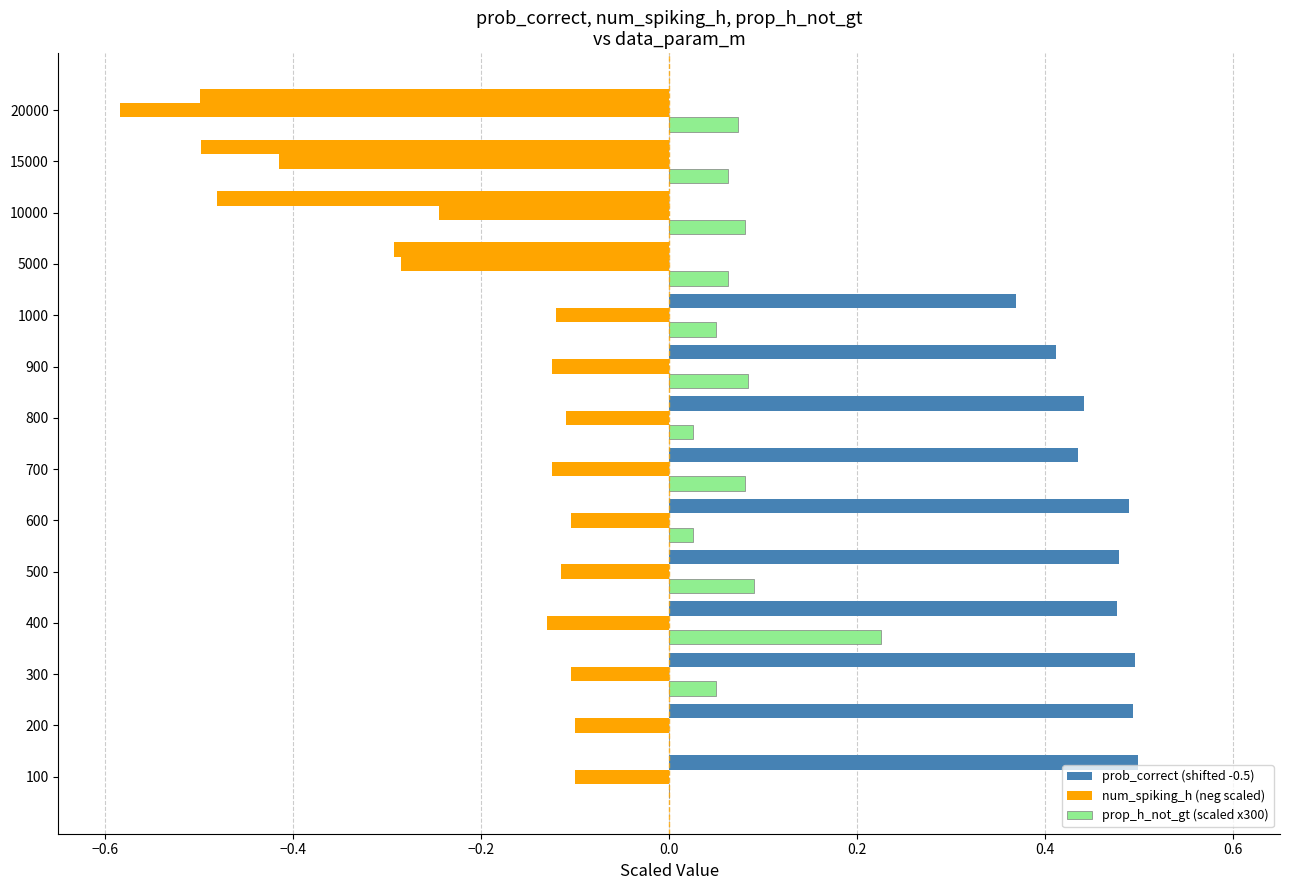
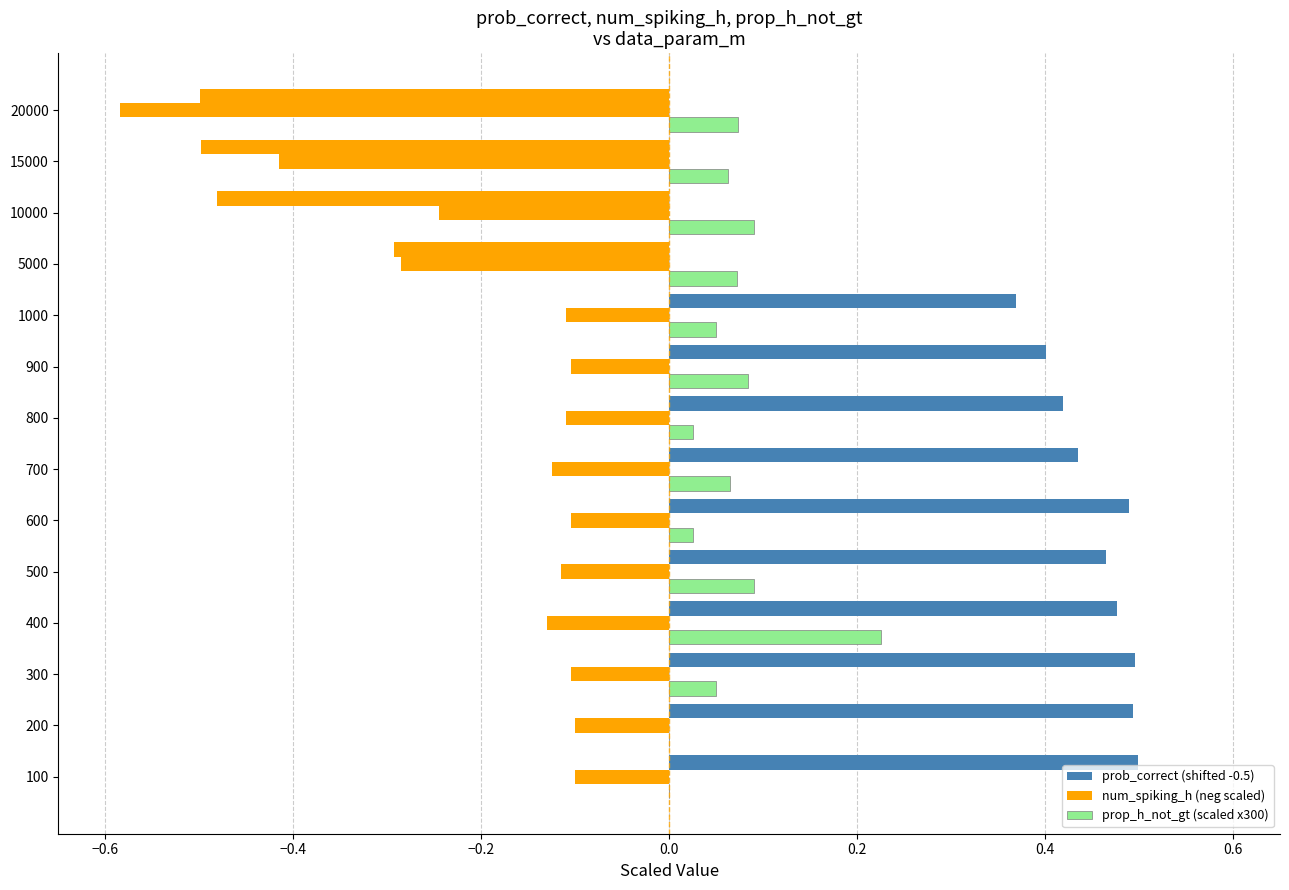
prop_h_not_gt (scaled x300), 10000: 0.08 -> 0.09
prop_h_not_gt (scaled x300), 5000: 0.06 -> 0.07
num_spiking_h (neg scaled), 1000: -0.12 -> -0.11
prob_correct (shifted -0.5), 900: 0.41 -> 0.40
num_spiking_h (neg scaled), 900: -0.13 -> -0.11
prob_correct (shifted -0.5), 800: 0.44 -> 0.42
prop_h_not_gt (scaled x300), 700: 0.08 -> 0.06
prob_correct (shifted -0.5), 500: 0.48 -> 0.46
